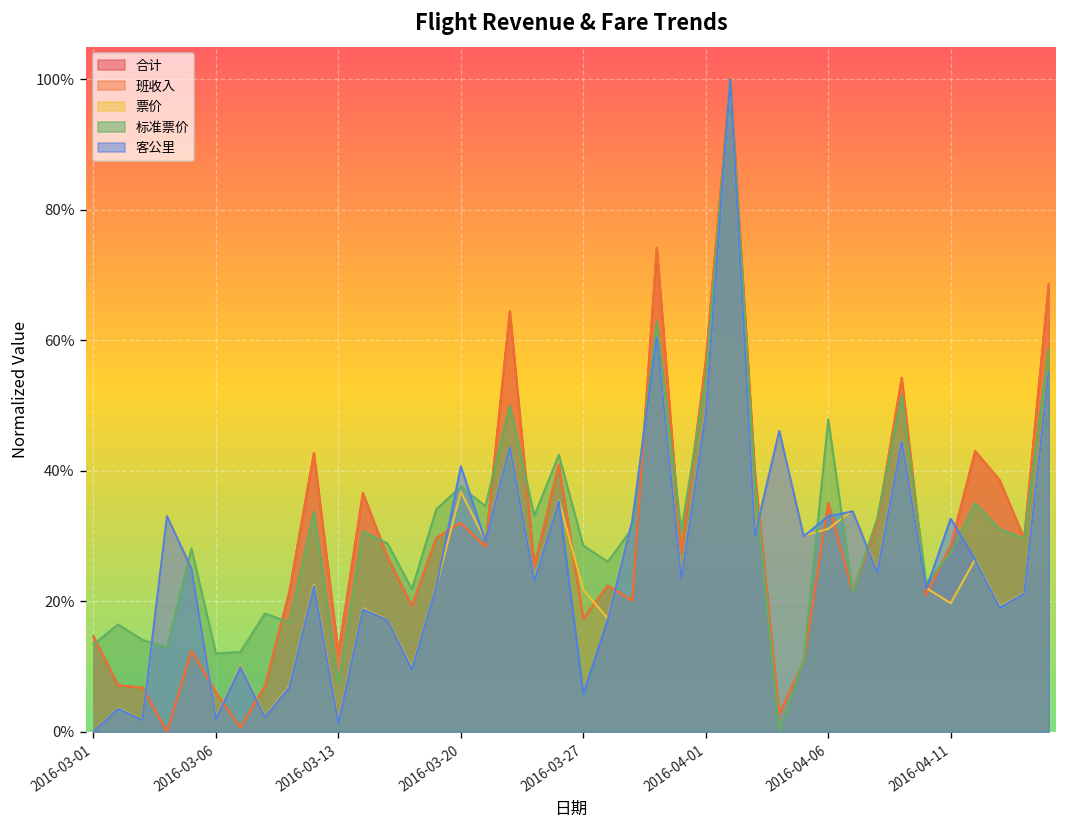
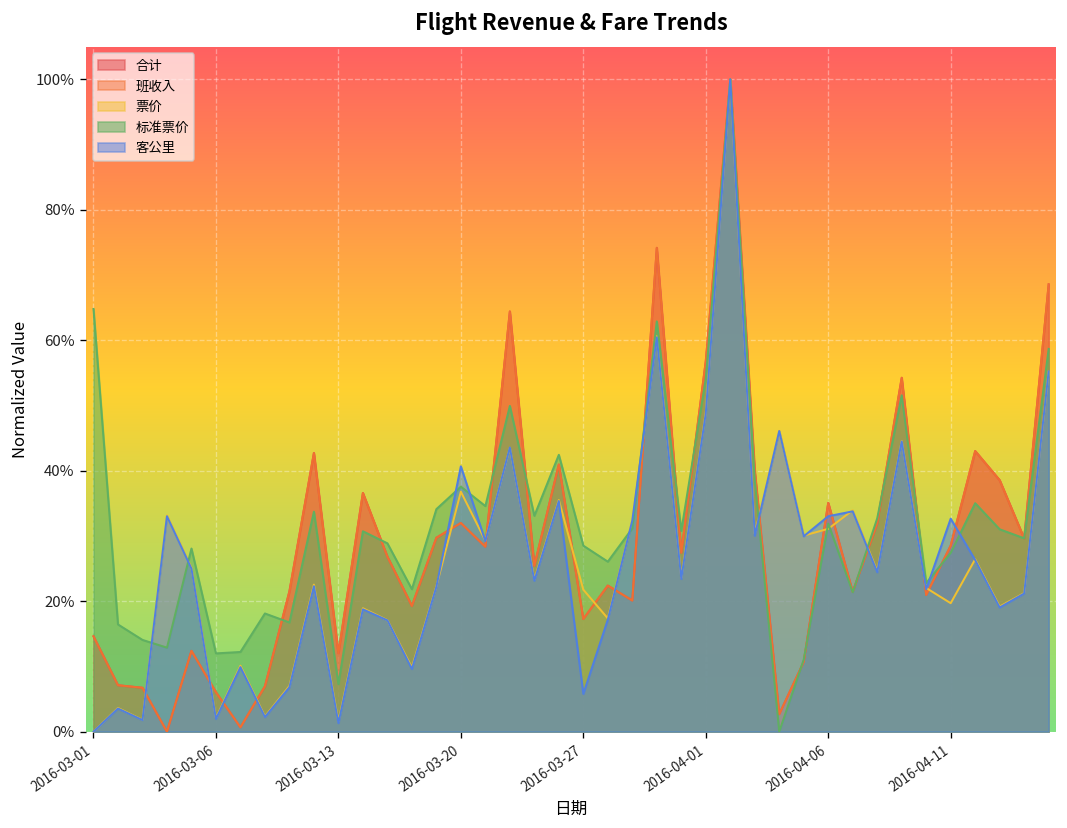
标准票价, 2016-03-01: 13% -> 65%
标准票价, 2016-04-06: 48% -> 32%
